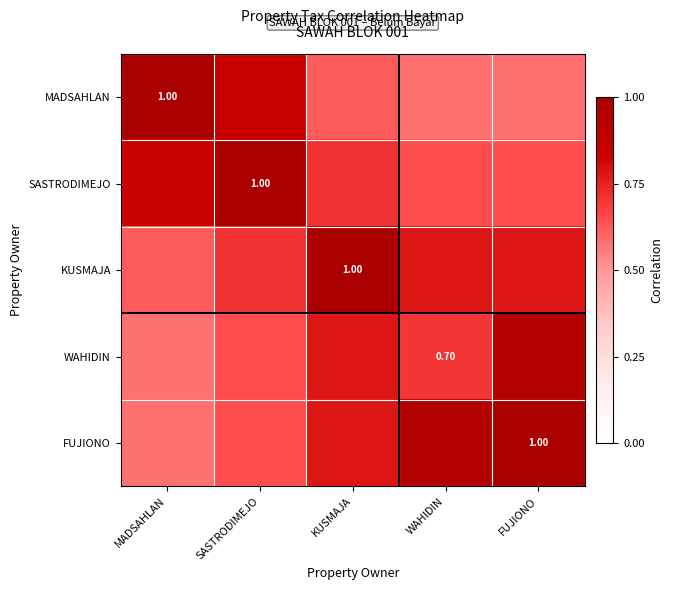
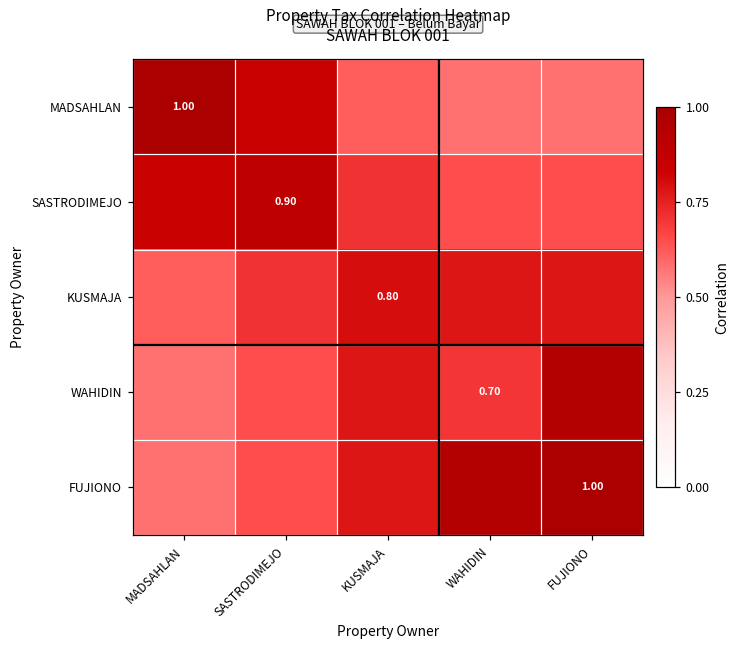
SASTRODIMEJO, SASTRODIMEJO: 1.00 -> 0.90
KUSMAJA, KUSMAJA: 1.00 -> 0.80
